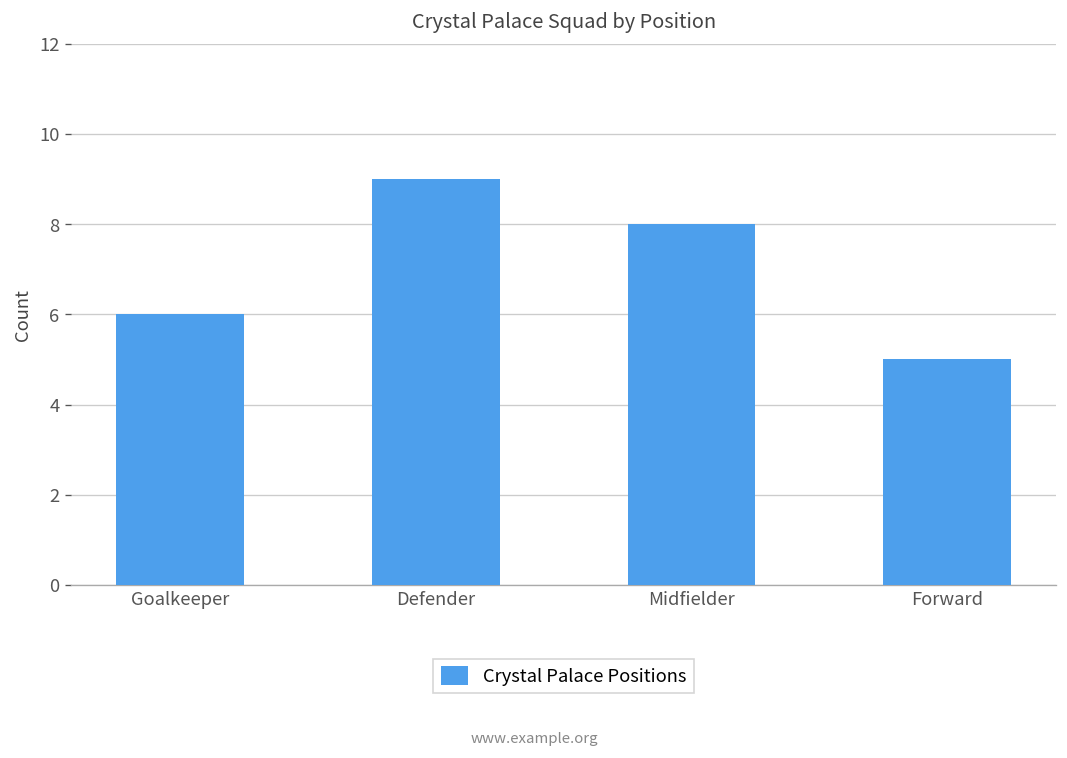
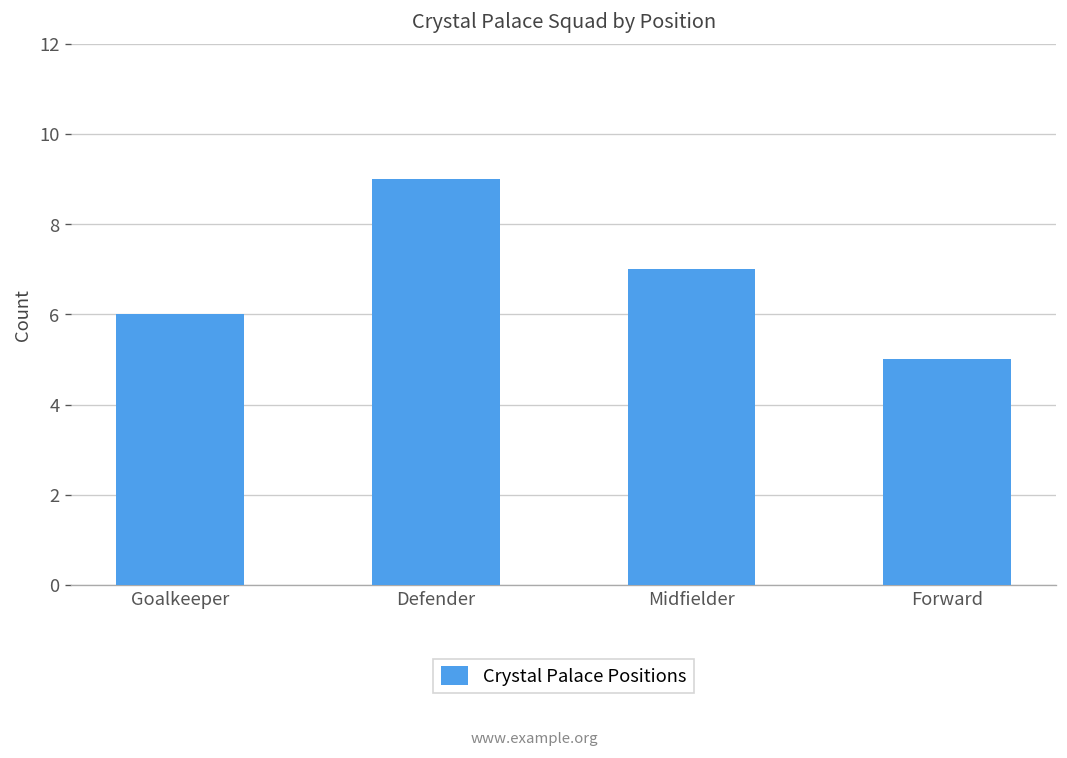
Midfielder: 8 -> 7
